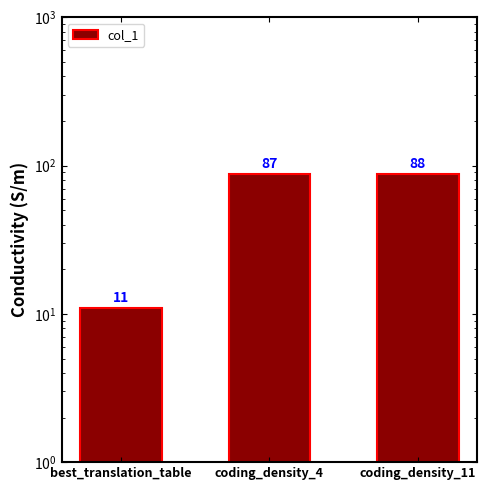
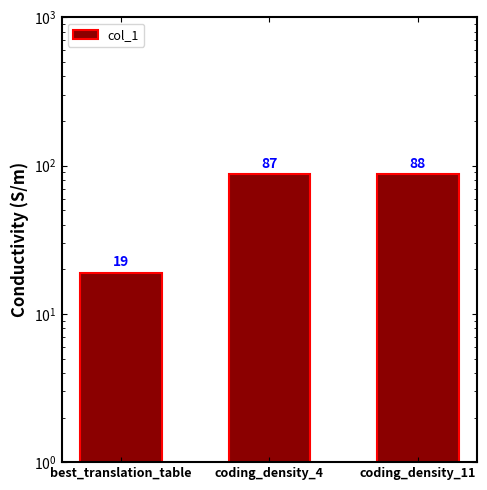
best_translation_table: 11 -> 19
